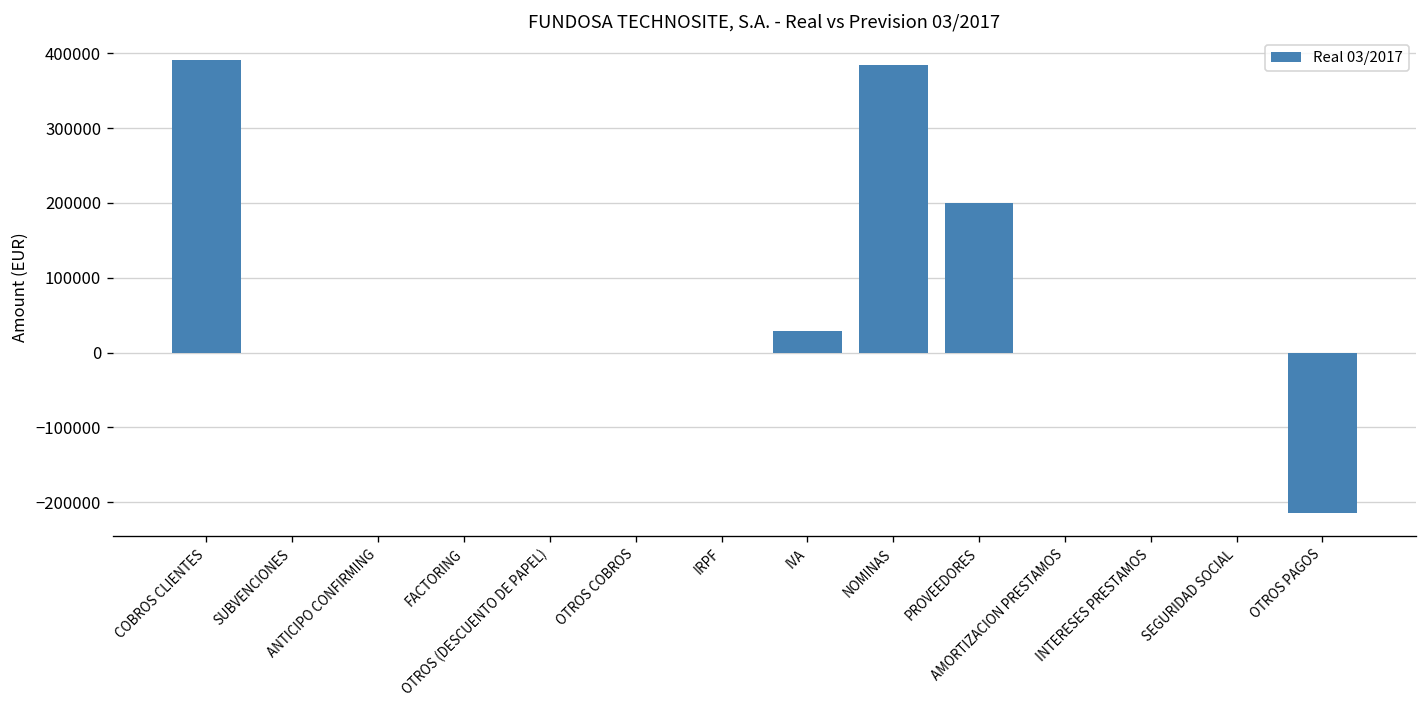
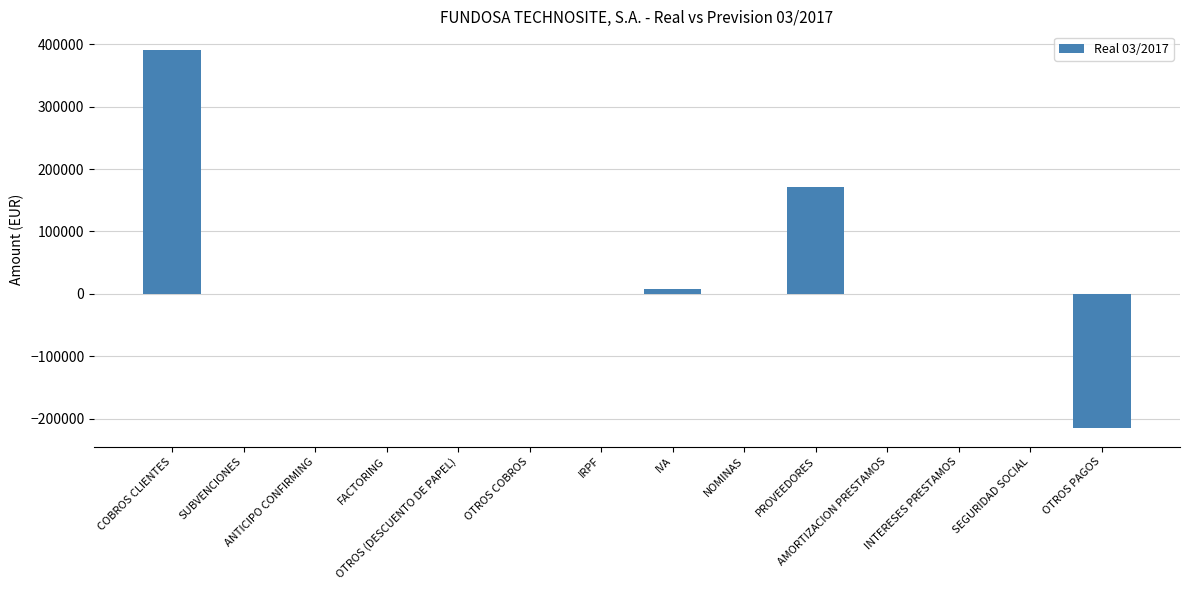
IVA: 30000 -> 10000
NOMINAS: 380000 -> 0
PROVEEDORES: 200000 -> 170000
